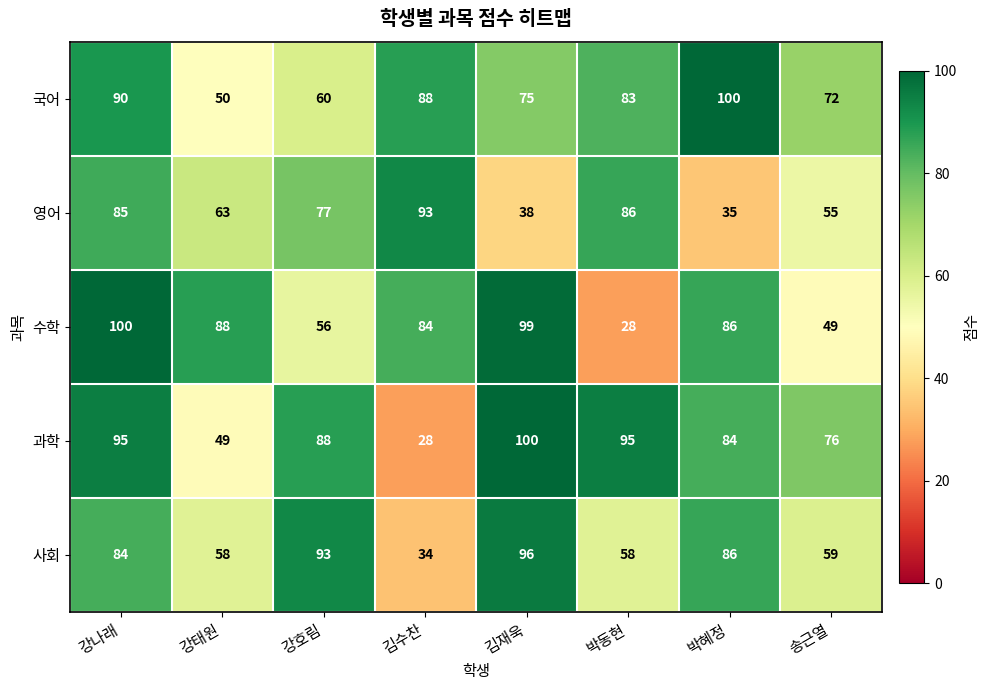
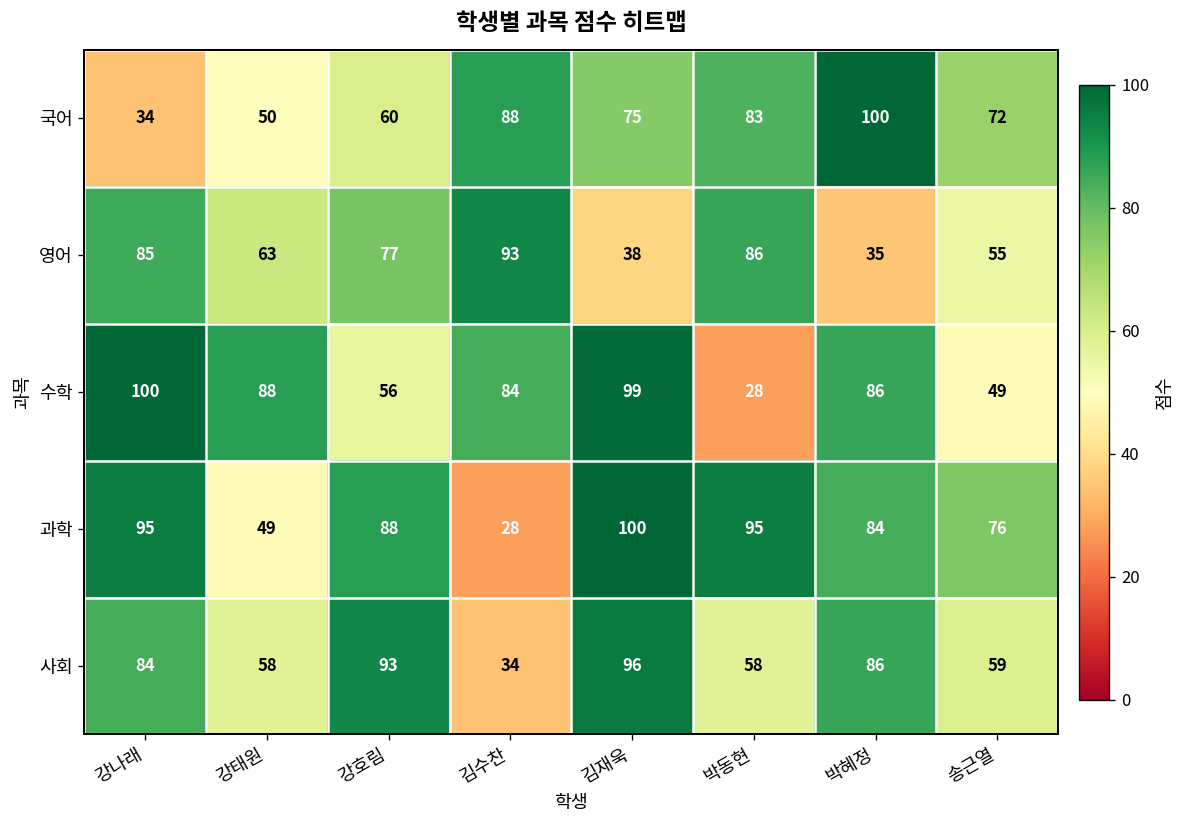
국어, 강나래: 90 -> 34
